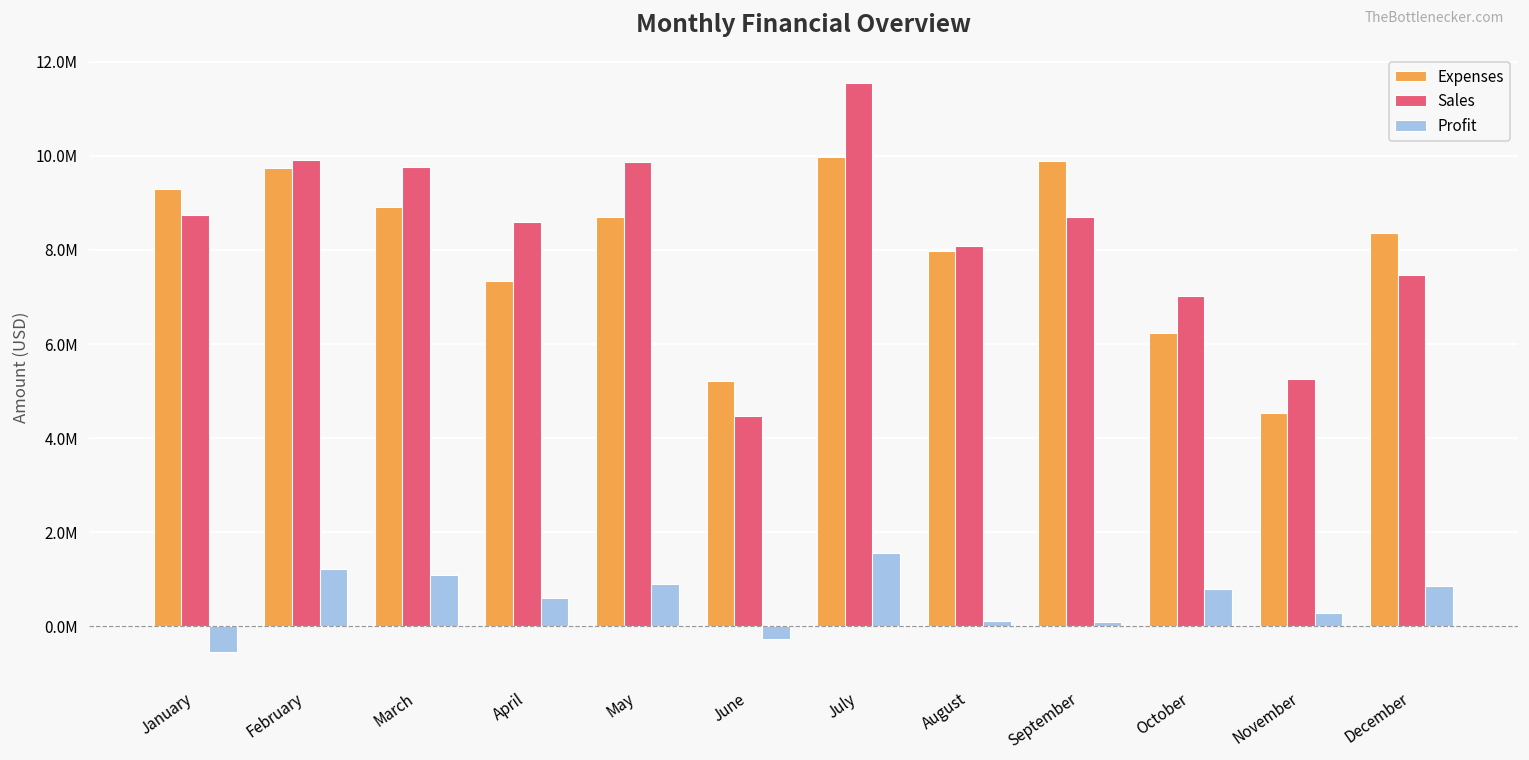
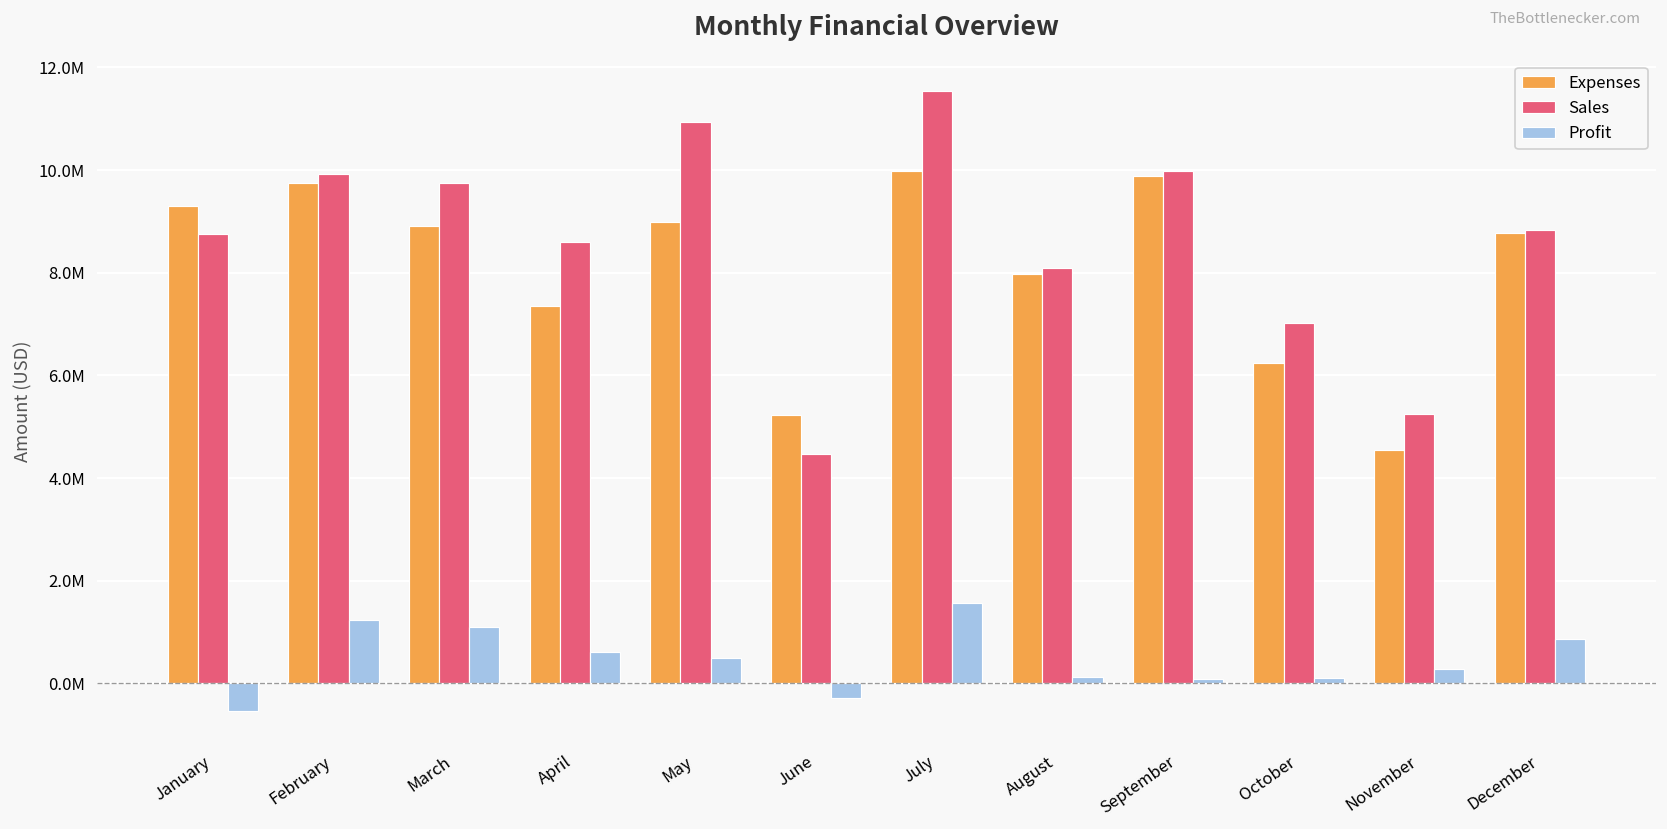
Expenses, May: 8700000 -> 9000000
Sales, May: 9900000 -> 10900000
Profit, May: 900000 -> 500000
Sales, September: 8700000 -> 10000000
Profit, October: 800000 -> 100000
Expenses, December: 8300000 -> 8800000
Sales, December: 7500000 -> 8800000
